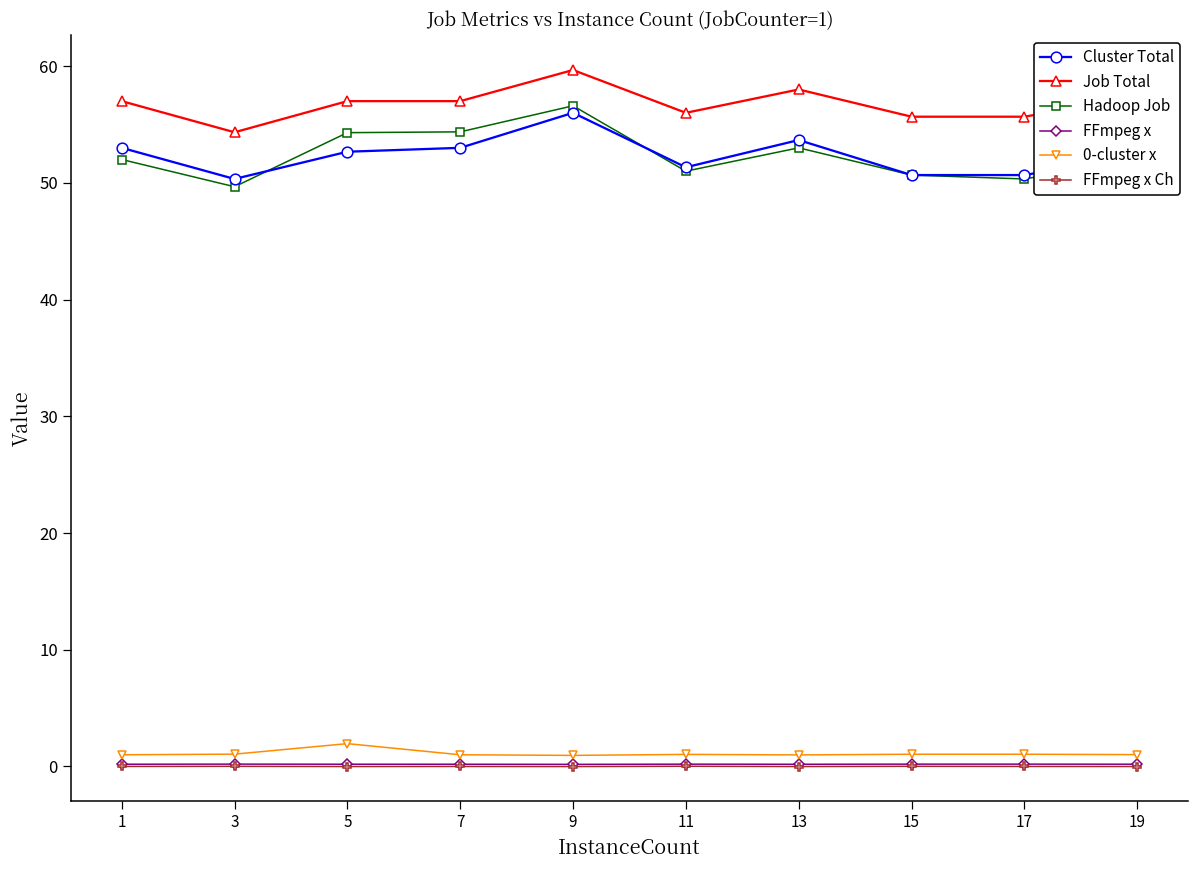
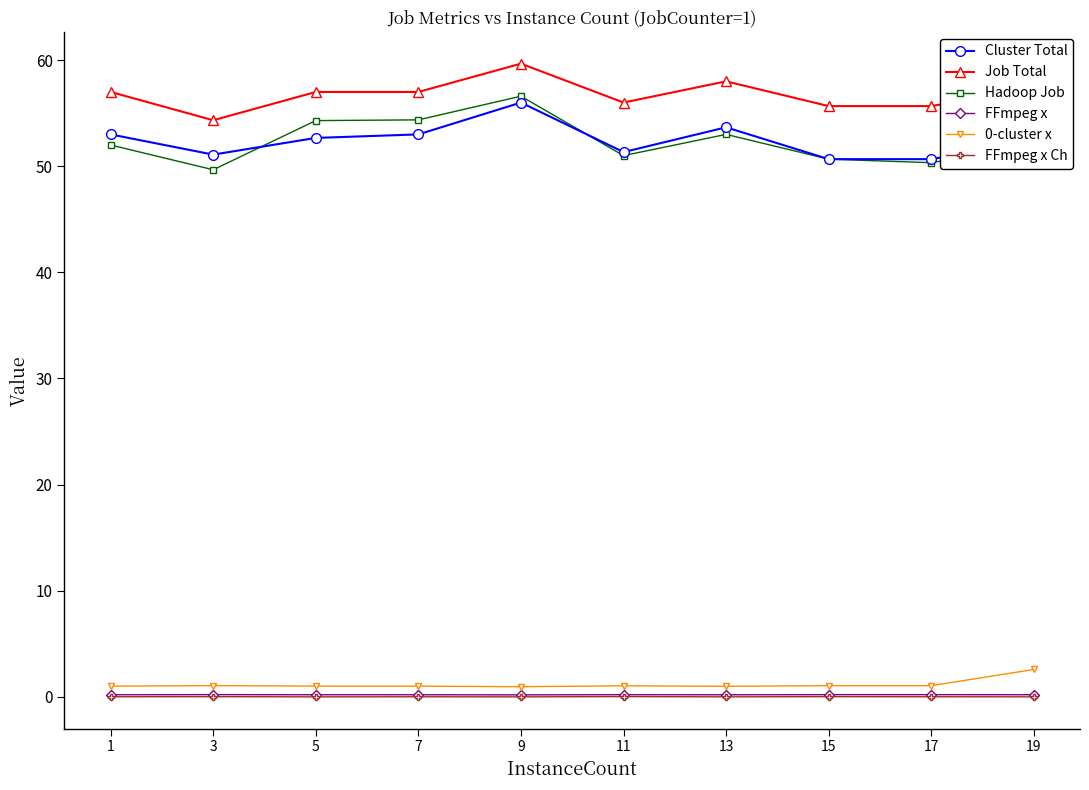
Cluster Total, 3: 50.3 -> 51.1
0-cluster x, 5: 2.0 -> 1.0
0-cluster x, 19: 1.0 -> 2.6
